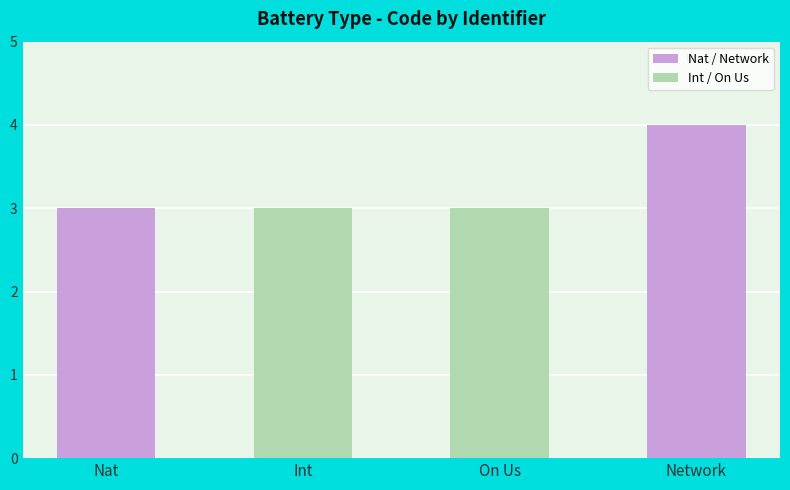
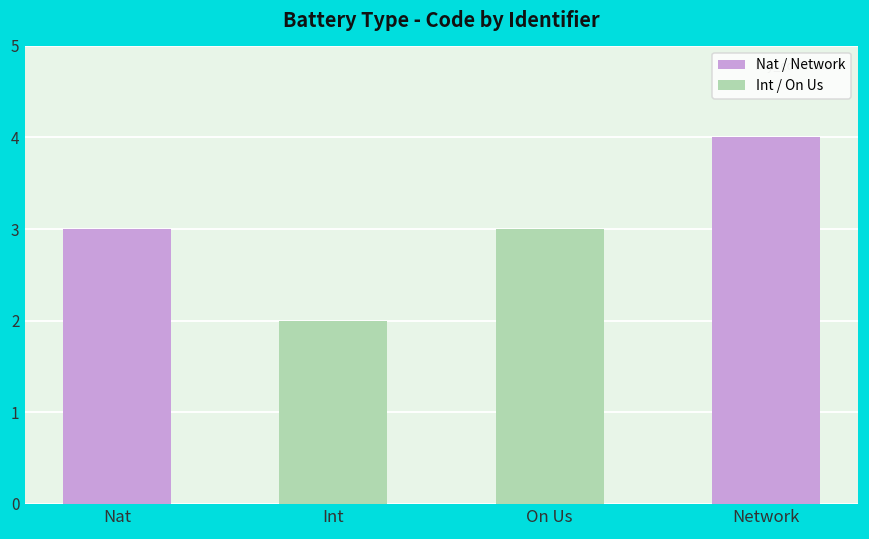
Int: 3 -> 2
